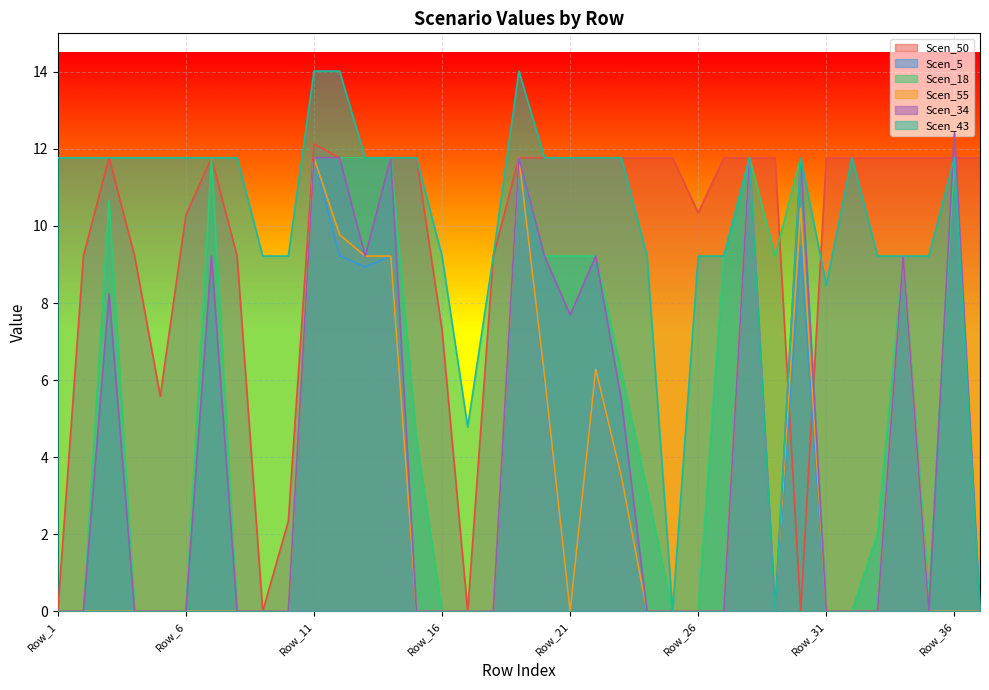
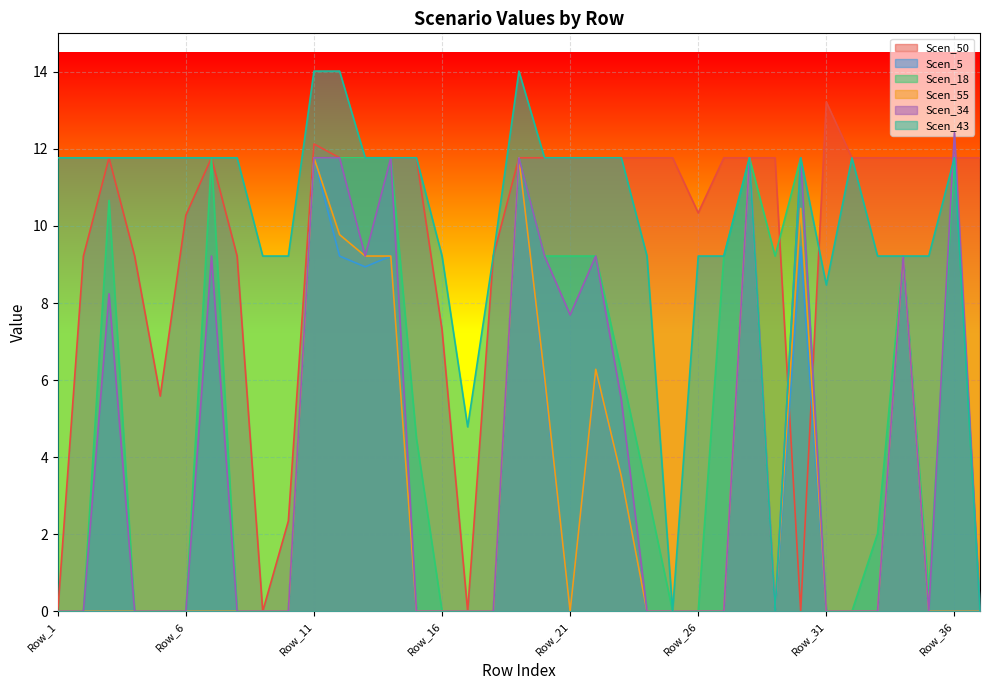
Scen_50, Row_31: 11.8 -> 13.2
